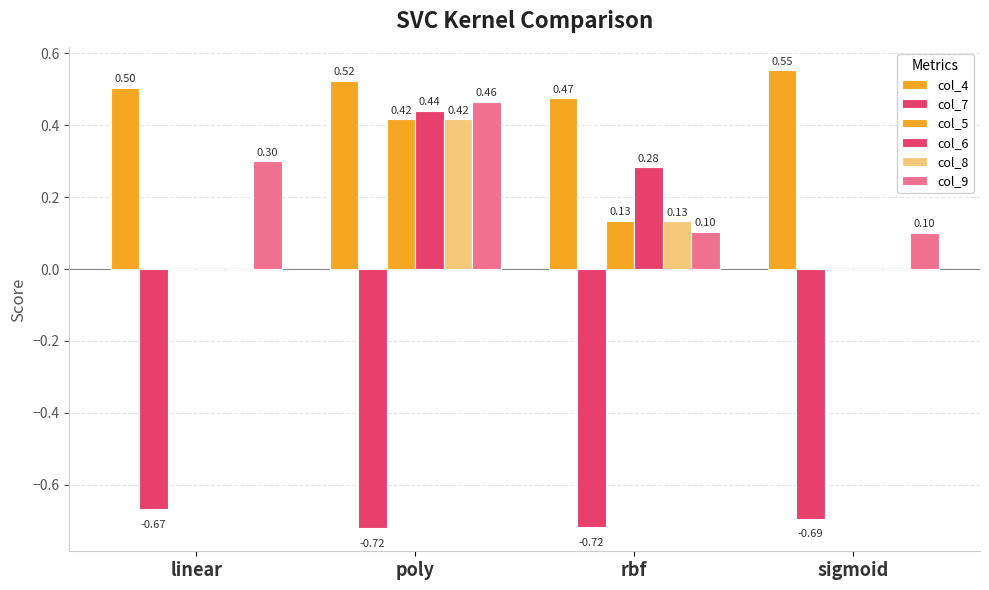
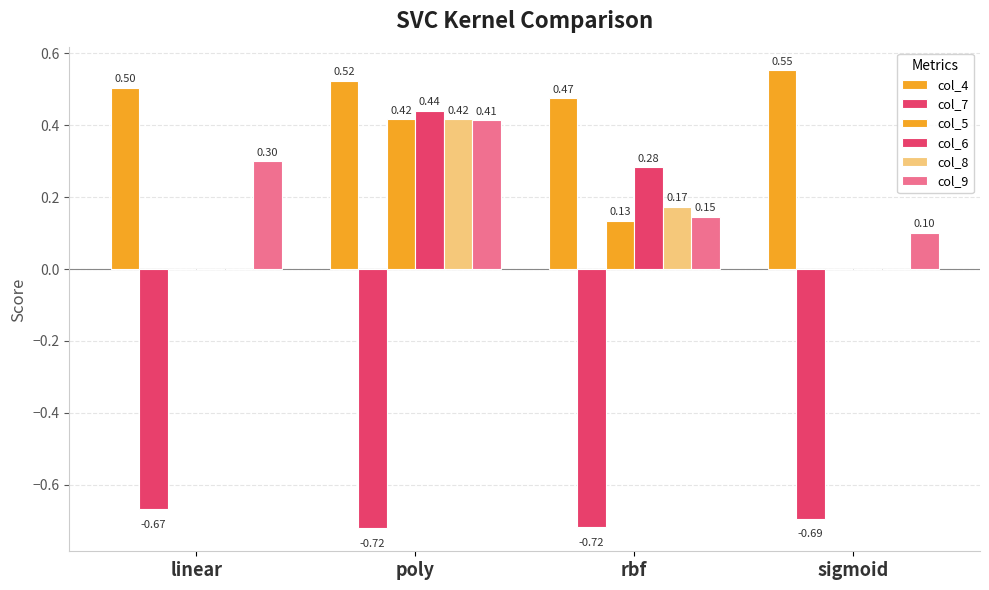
col_9, poly: 0.46 -> 0.41
col_8, rbf: 0.13 -> 0.17
col_9, rbf: 0.10 -> 0.15
